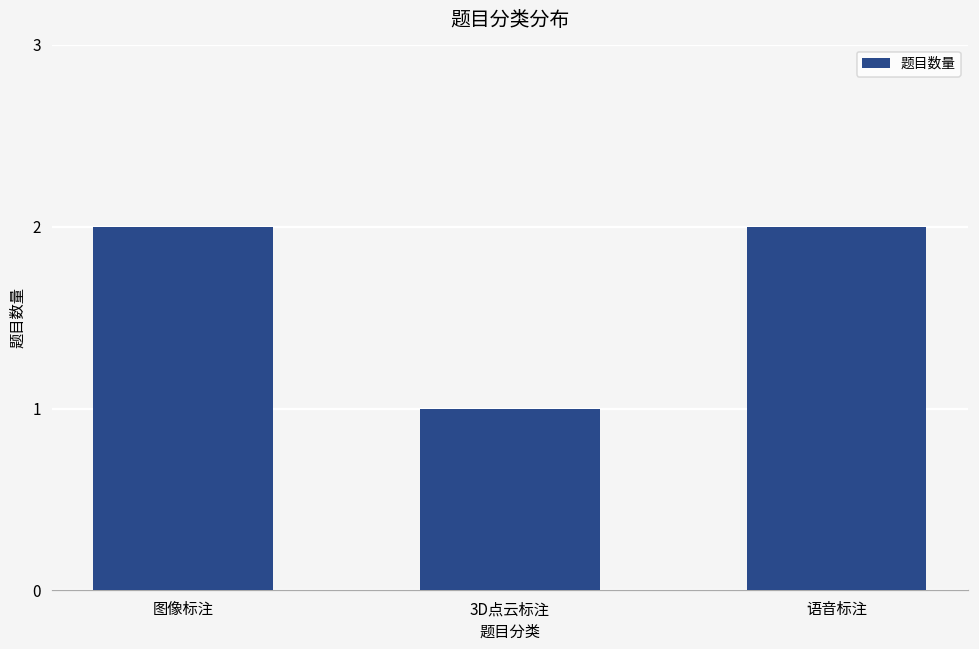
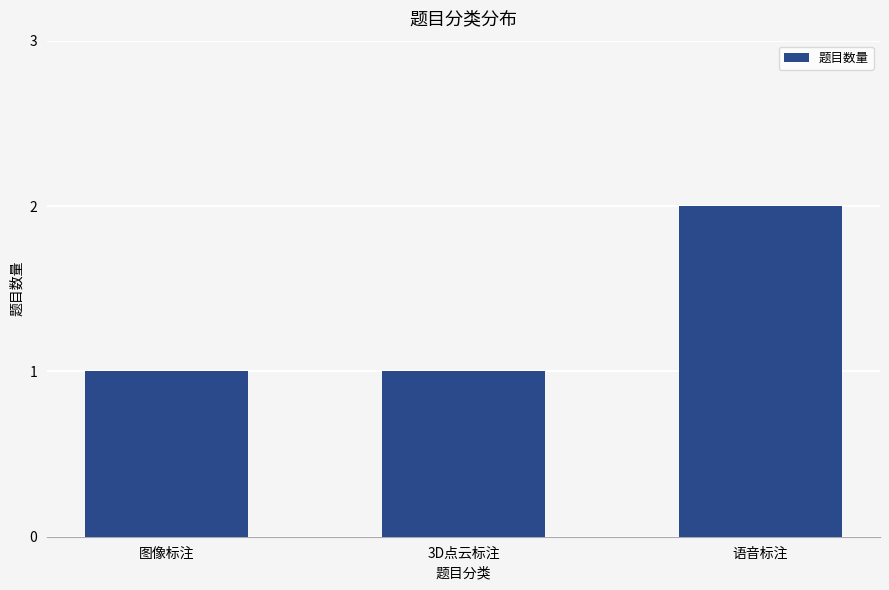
图像标注: 2 -> 1
